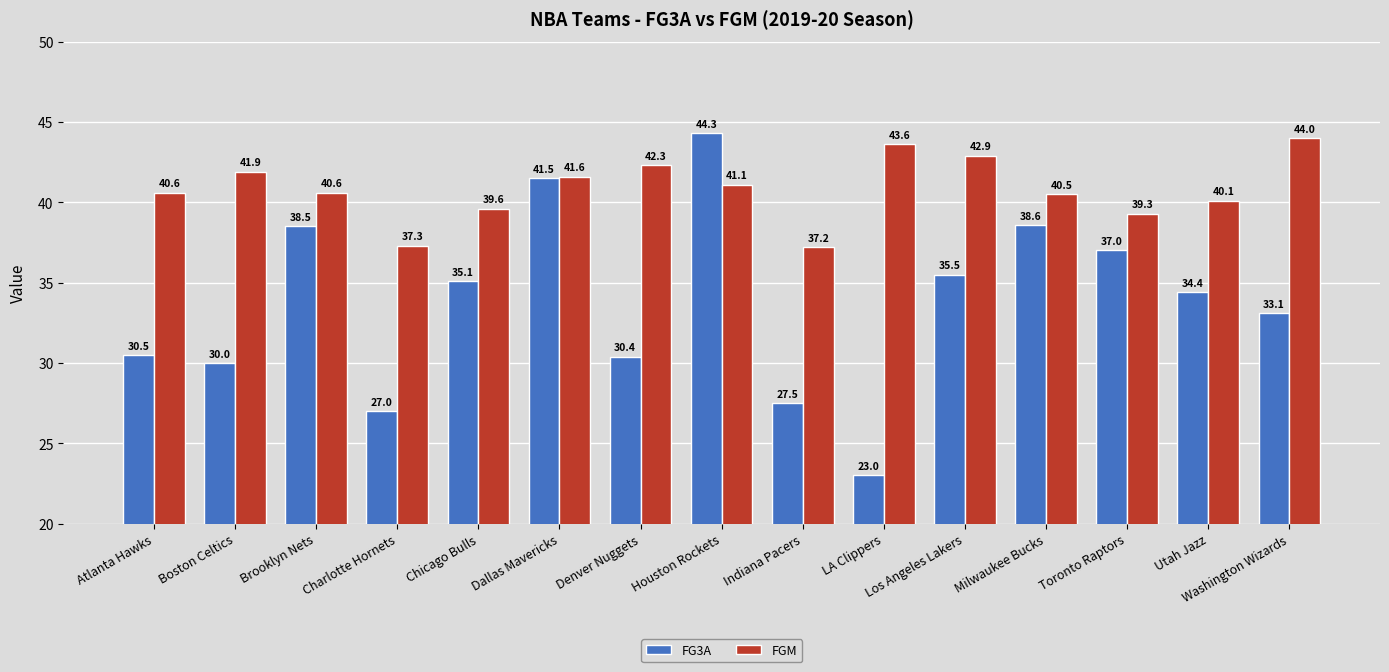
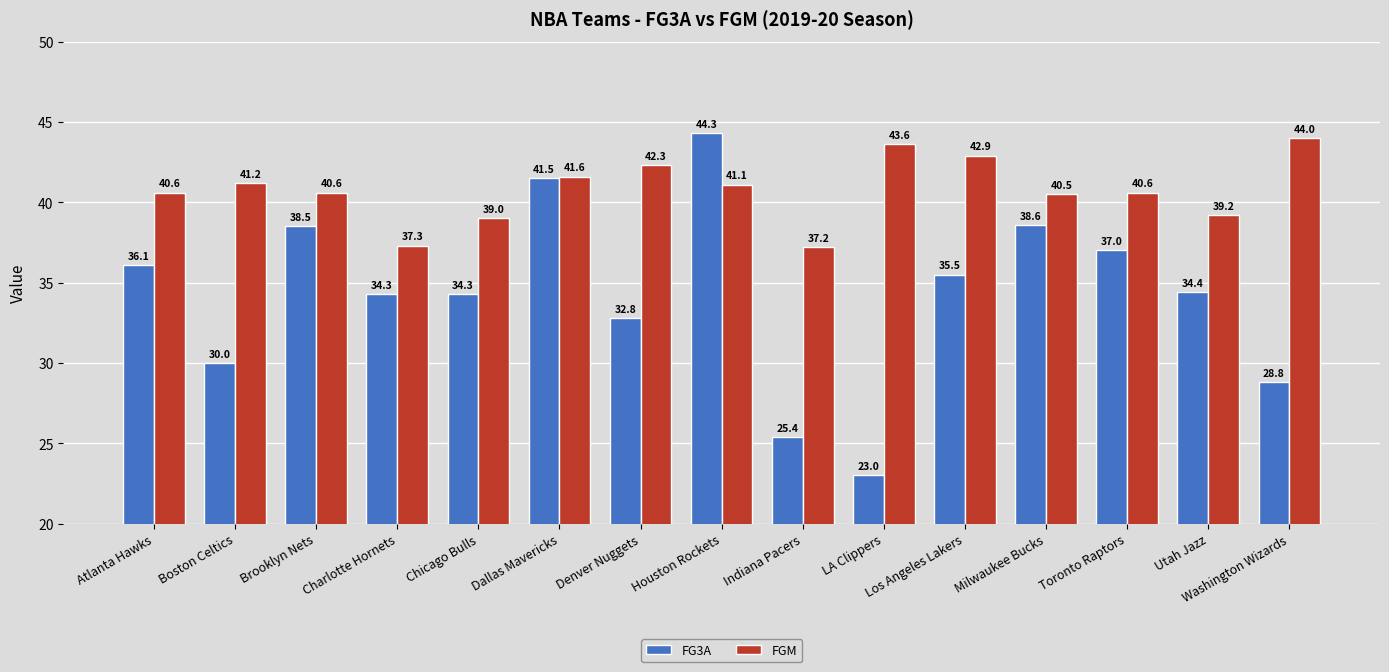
FG3A, Atlanta Hawks: 30.5 -> 36.1
FGM, Boston Celtics: 41.9 -> 41.2
FG3A, Charlotte Hornets: 27.0 -> 34.3
FG3A, Chicago Bulls: 35.1 -> 34.3
FGM, Chicago Bulls: 39.6 -> 39.0
FG3A, Denver Nuggets: 30.4 -> 32.8
FG3A, Indiana Pacers: 27.5 -> 25.4
FGM, Toronto Raptors: 39.3 -> 40.6
FGM, Utah Jazz: 40.1 -> 39.2
FG3A, Washington Wizards: 33.1 -> 28.8
